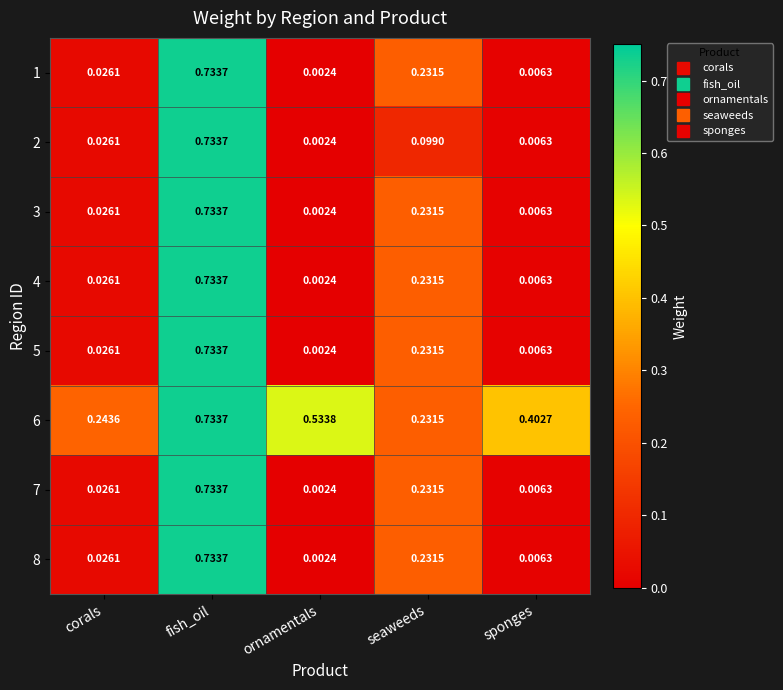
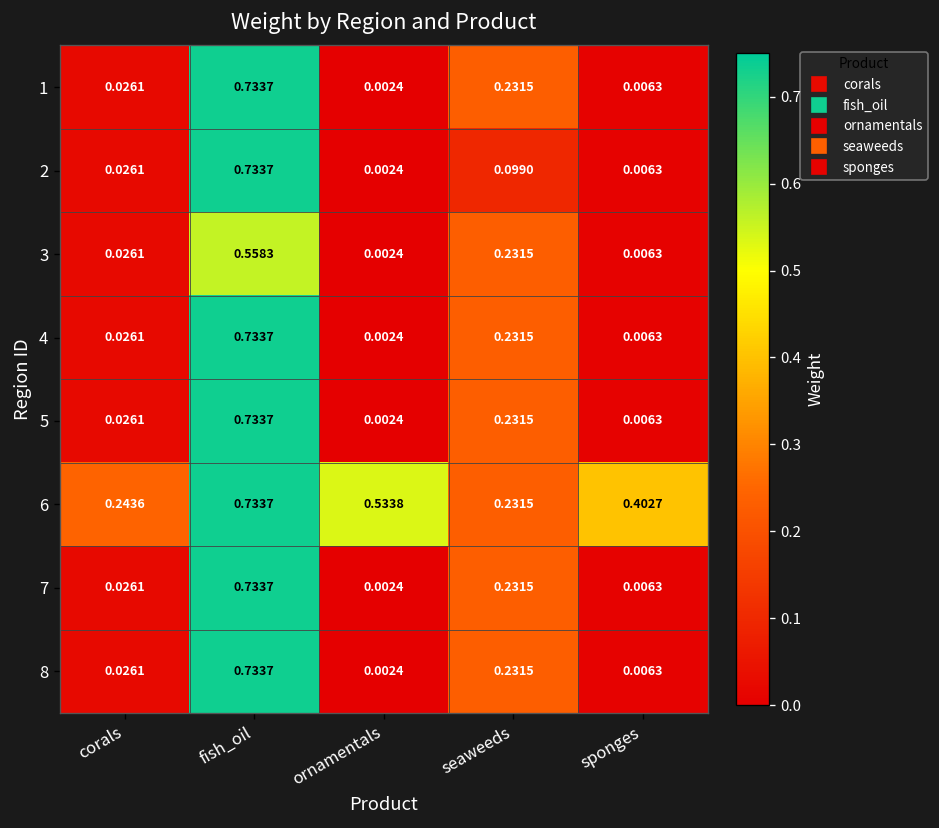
3, fish_oil: 0.7337 -> 0.5583
